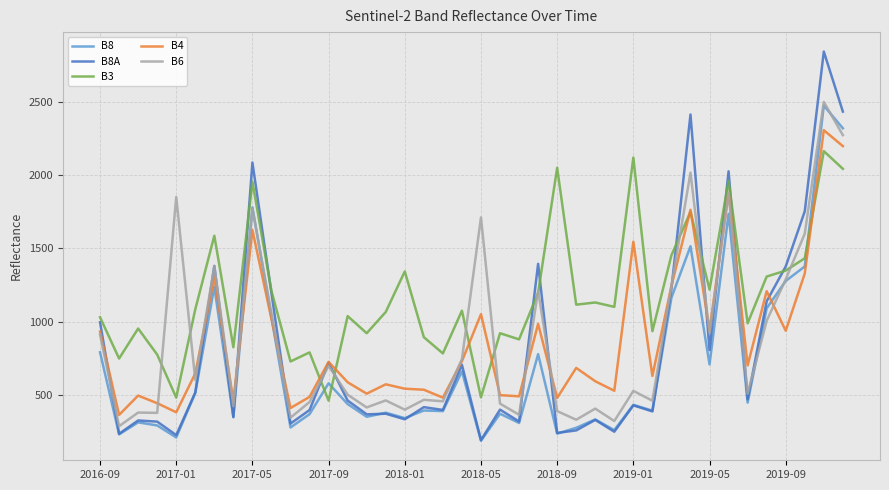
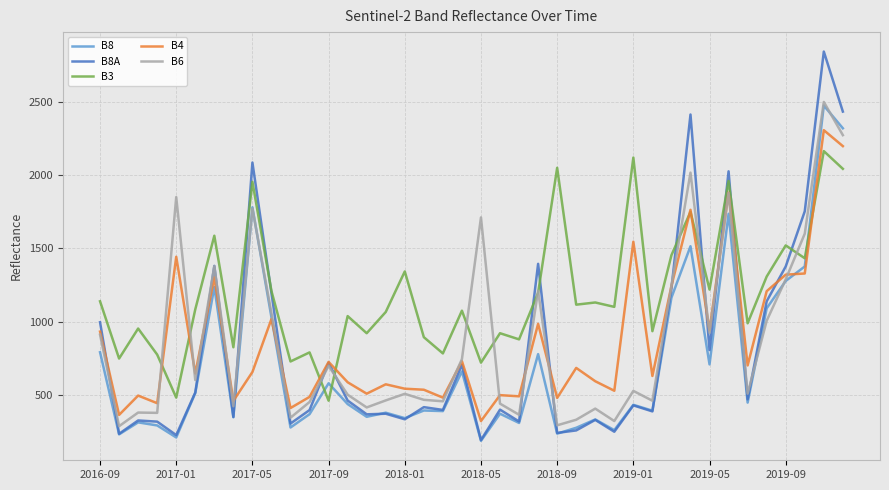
B3, 2016-09: 1030 -> 1140
B4, 2017-01: 380 -> 1440
B4, 2017-05: 1630 -> 660
B6, 2018-01: 400 -> 510
B3, 2018-05: 480 -> 720
B4, 2018-05: 1050 -> 320
B6, 2018-09: 390 -> 290
B3, 2019-09: 1350 -> 1520
B4, 2019-09: 940 -> 1320
